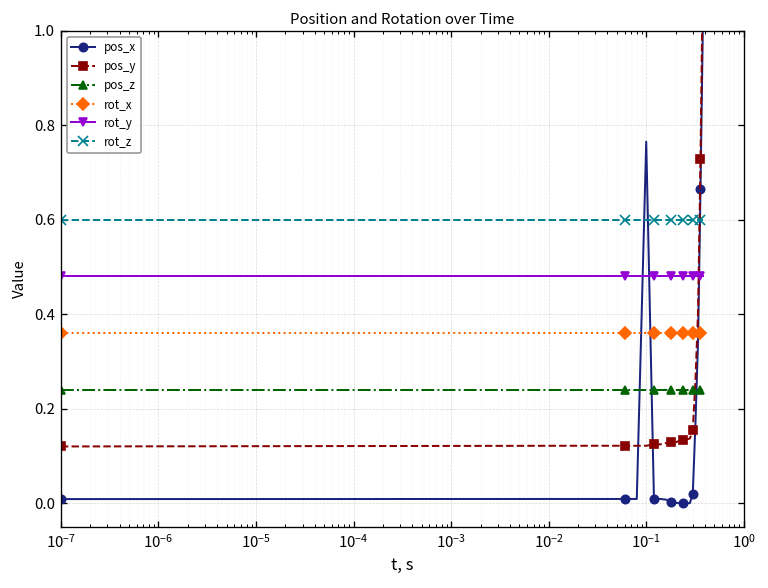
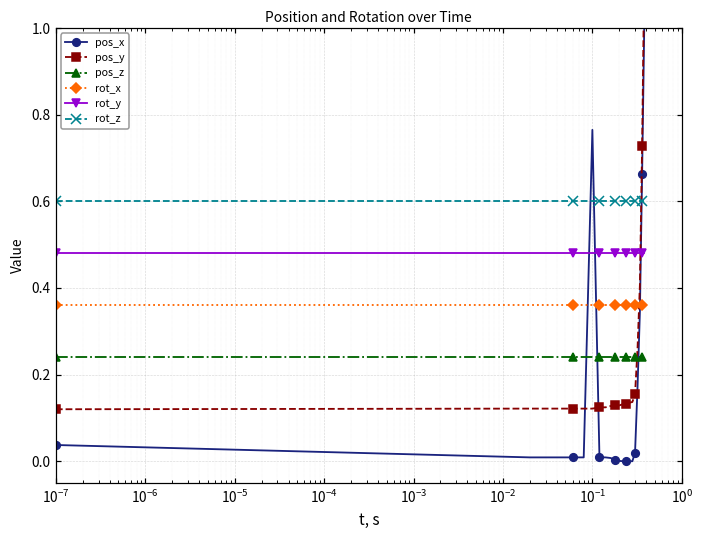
pos_x, 10^-7: 0.01 -> 0.04
